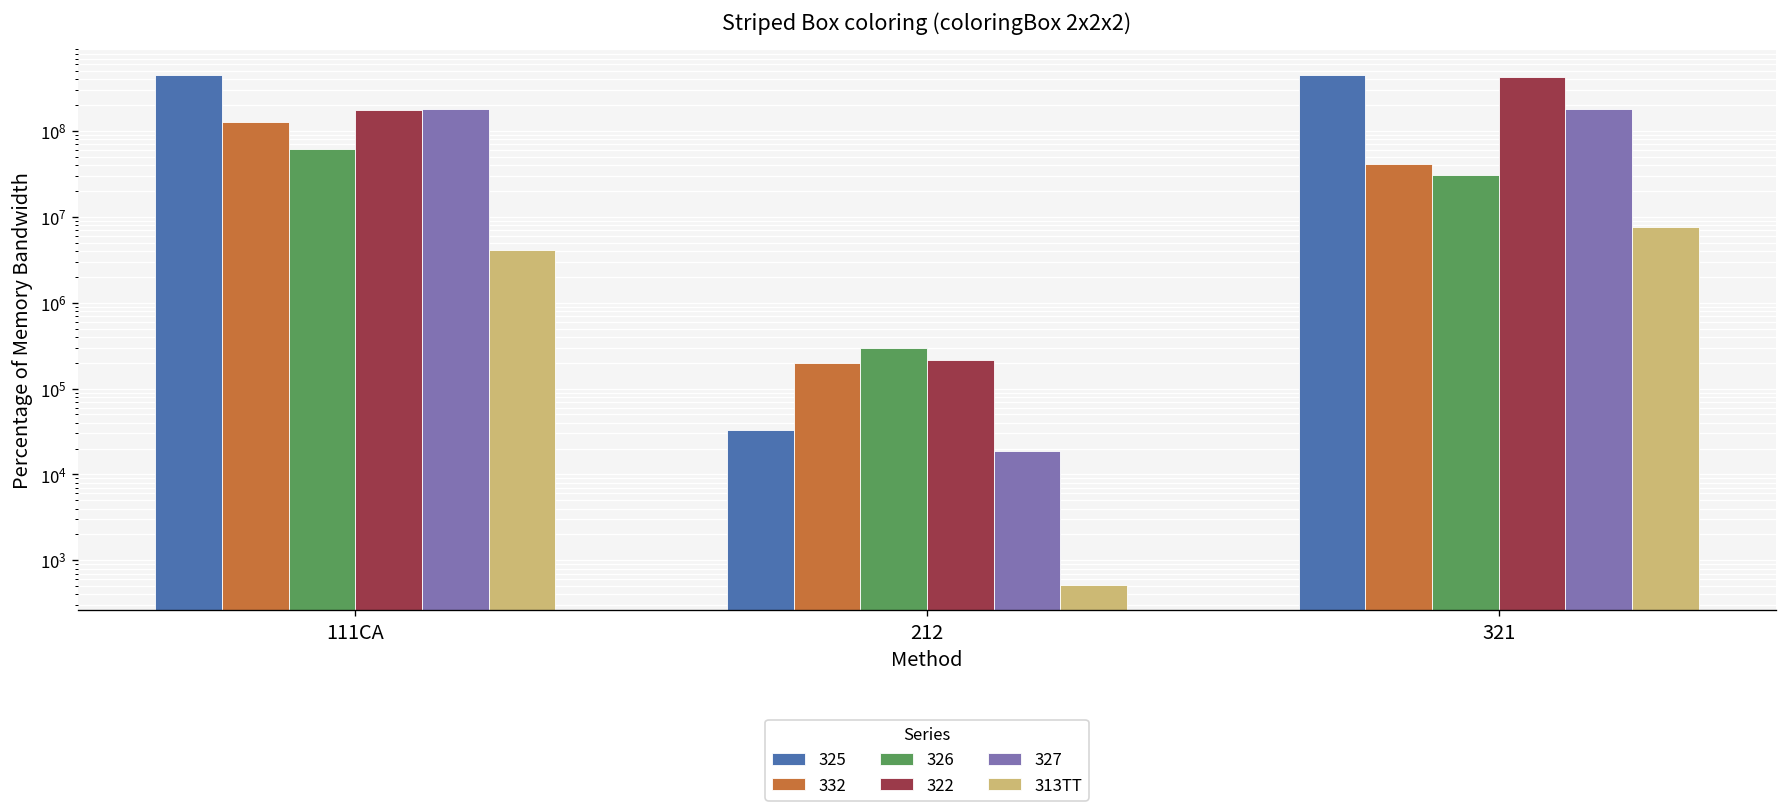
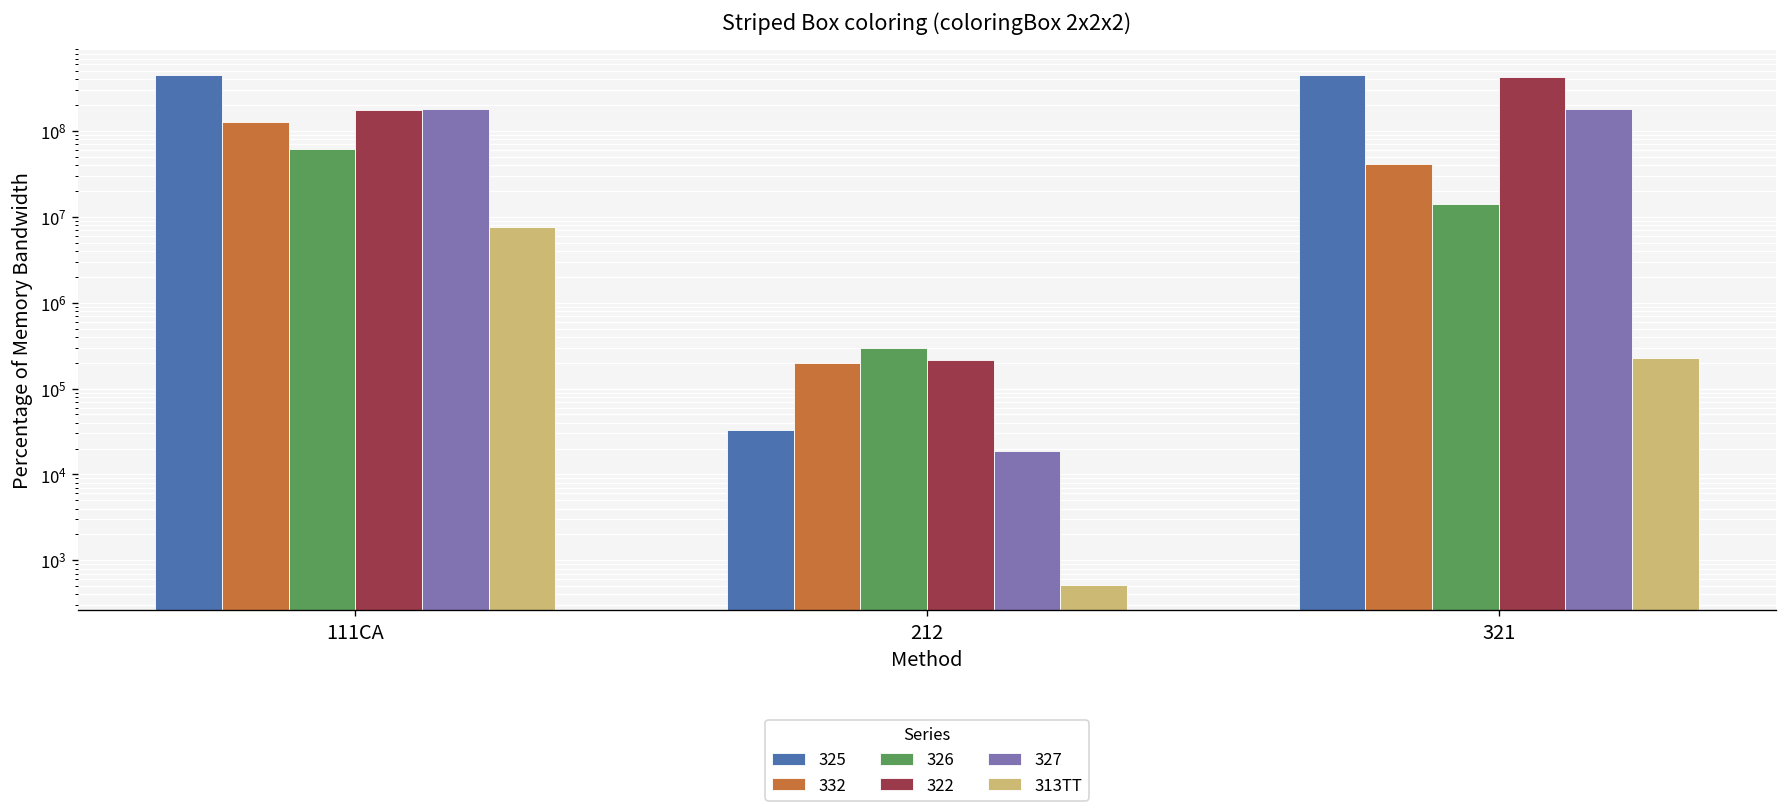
313TT, 111CA: 4000000 -> 8000000
326, 321: 31000000 -> 14000000
313TT, 321: 8000000 -> 230000
